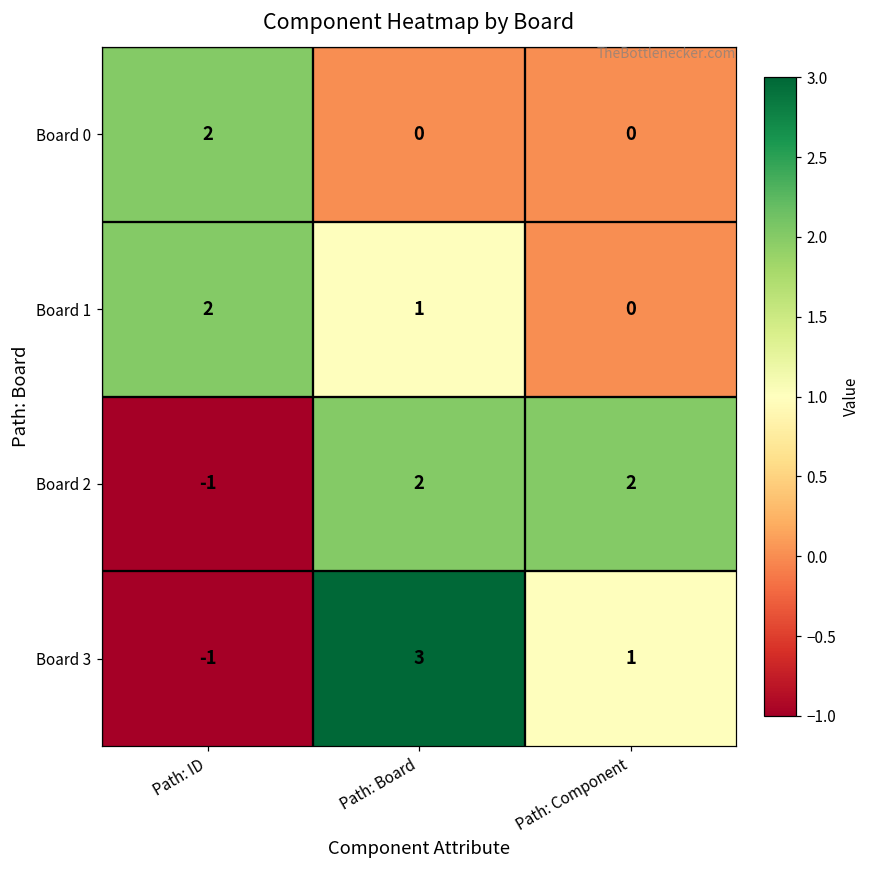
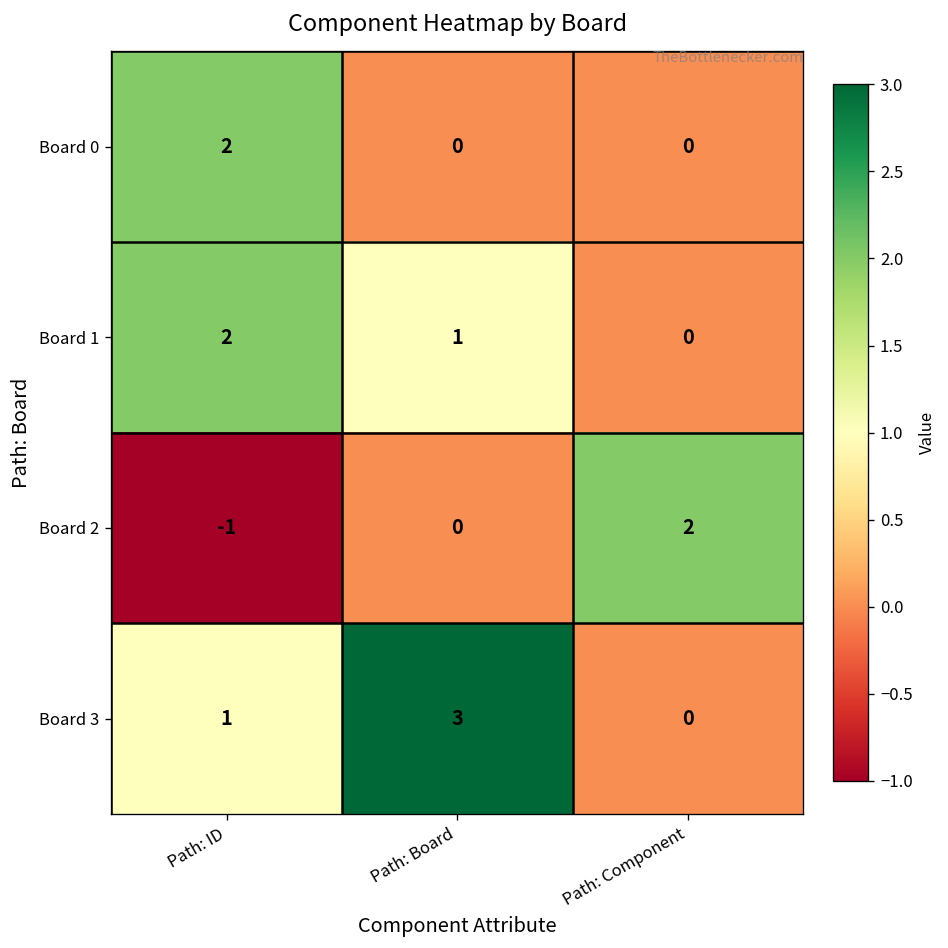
Board 2, Path: Board: 2 -> 0
Board 3, Path: ID: -1 -> 1
Board 3, Path: Component: 1 -> 0
